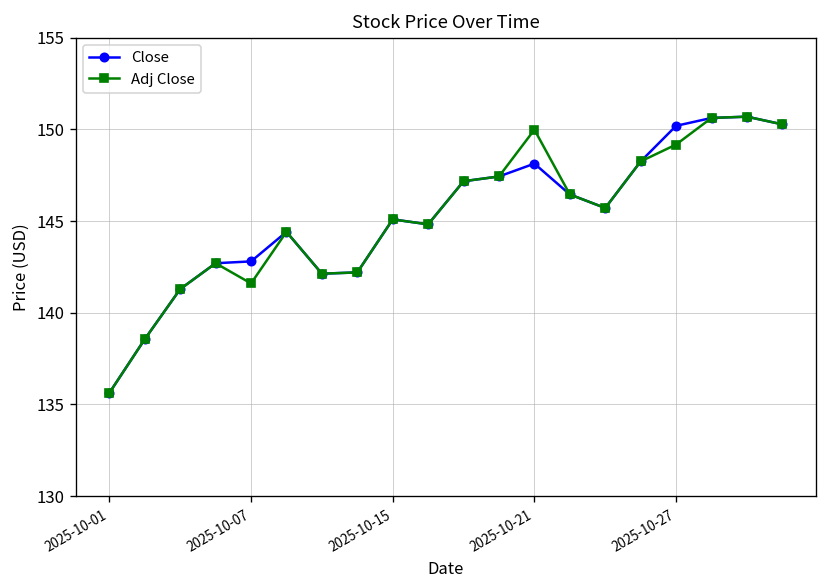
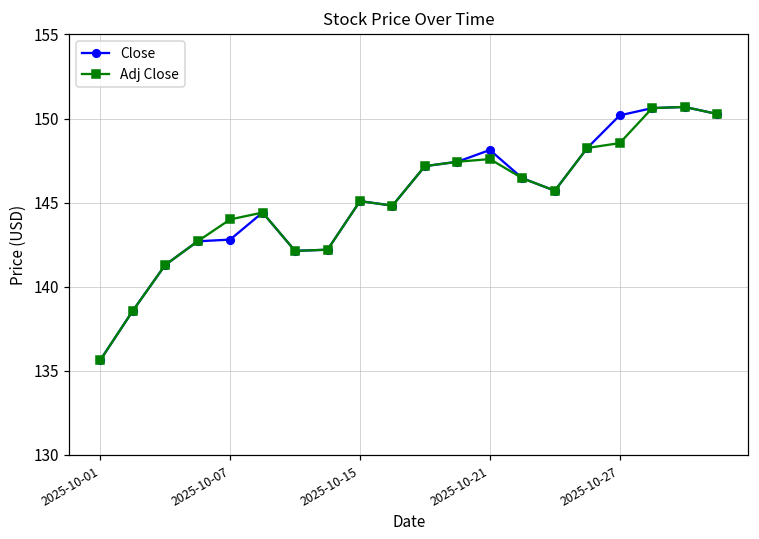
Adj Close, 2025-10-07: 141.6 -> 144.0
Adj Close, 2025-10-21: 150.0 -> 147.6
Adj Close, 2025-10-27: 149.2 -> 148.5
